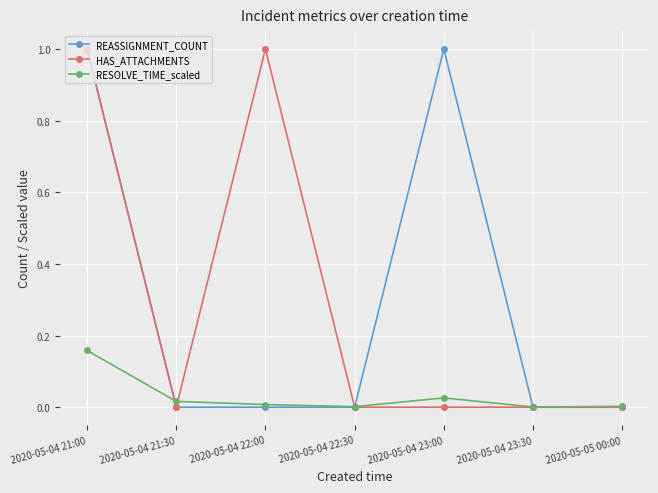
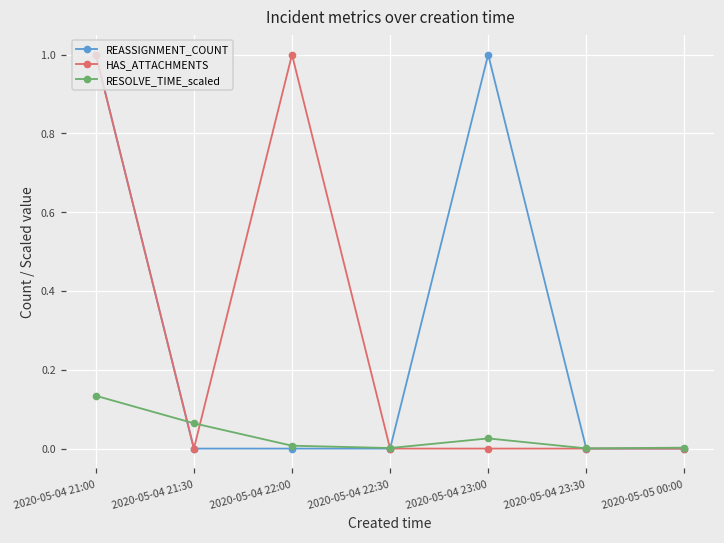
RESOLVE_TIME_scaled, 2020-05-04 21:00: 0.16 -> 0.13
RESOLVE_TIME_scaled, 2020-05-04 21:30: 0.02 -> 0.06
